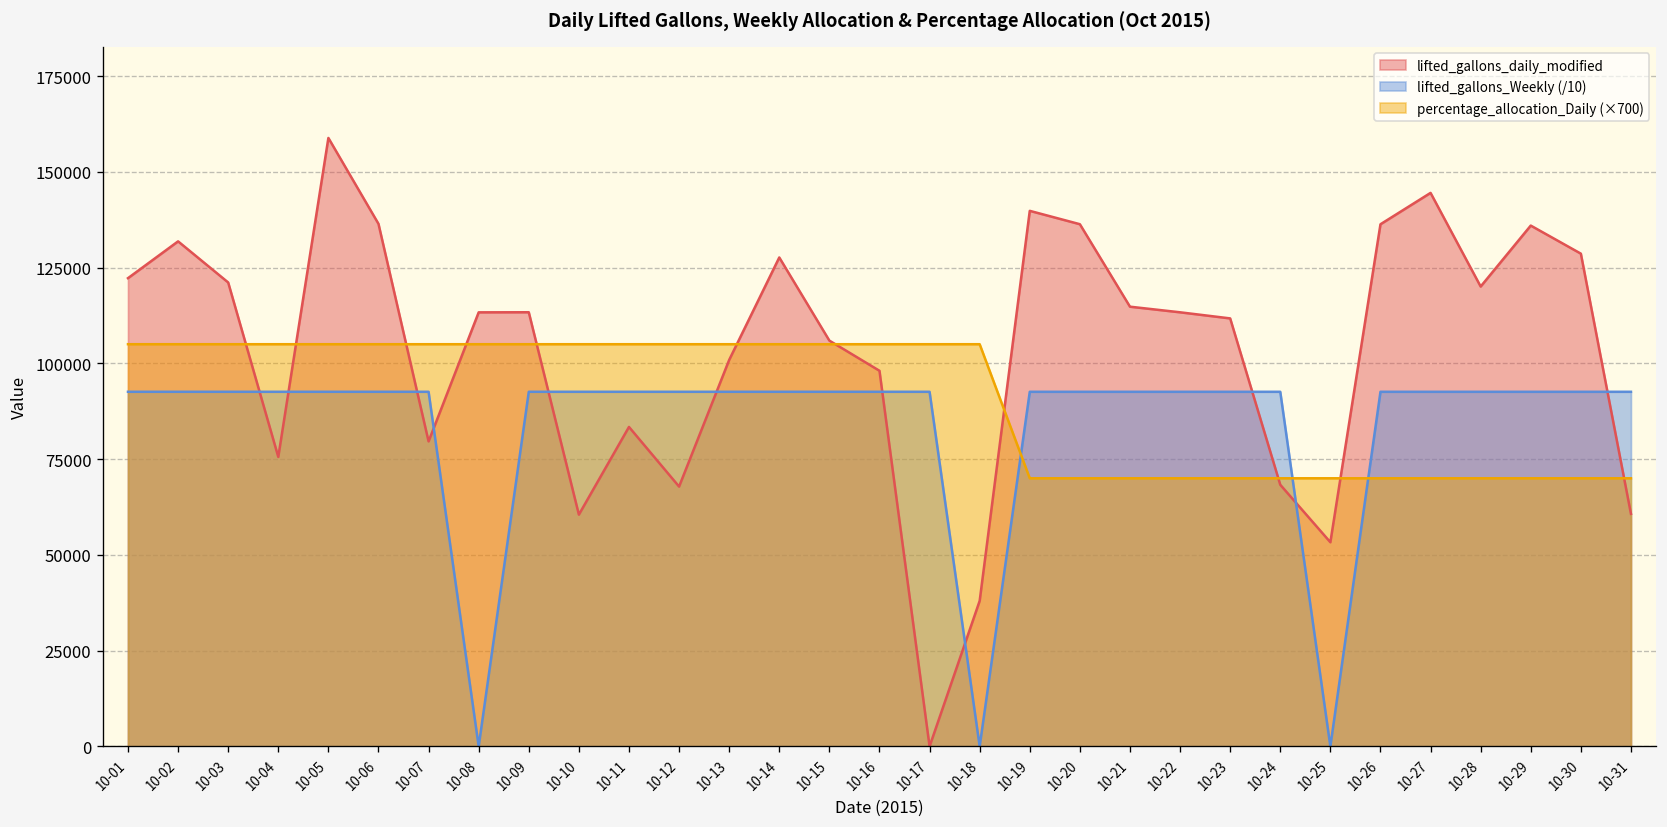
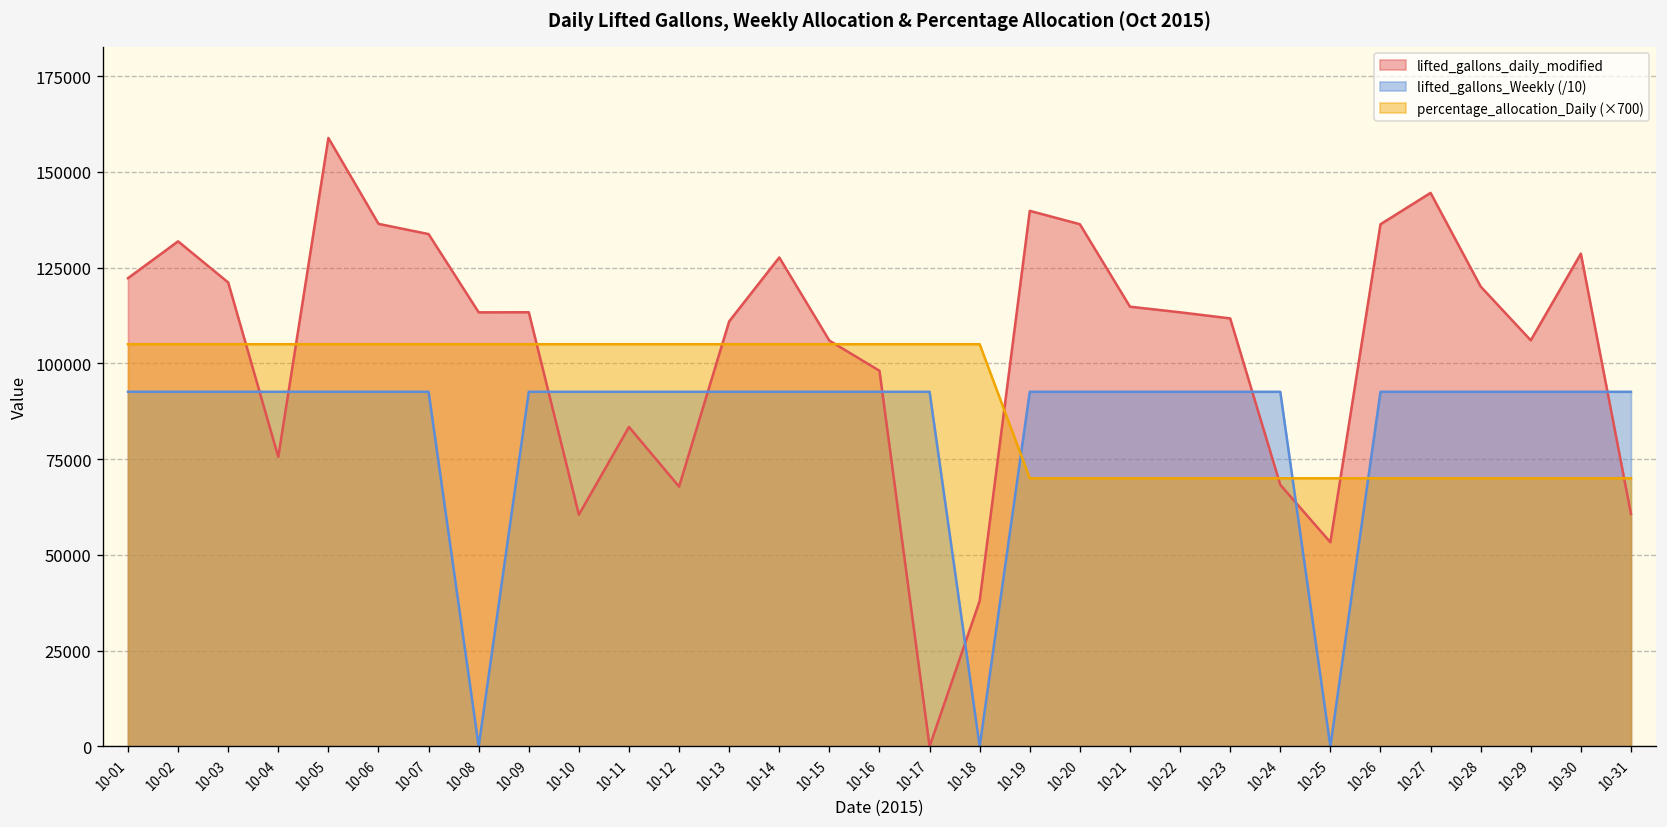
lifted_gallons_daily_modified, 10-07: 80000 -> 134000
lifted_gallons_daily_modified, 10-13: 101000 -> 111000
lifted_gallons_daily_modified, 10-29: 136000 -> 106000
